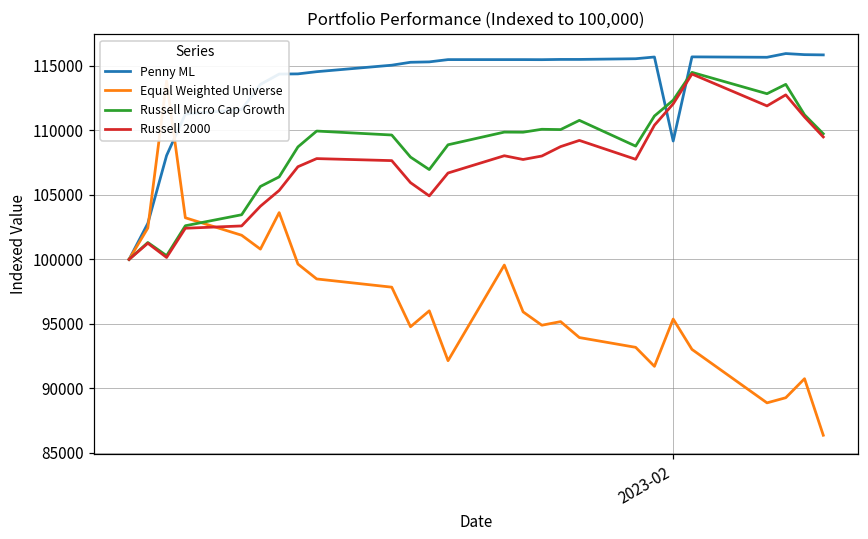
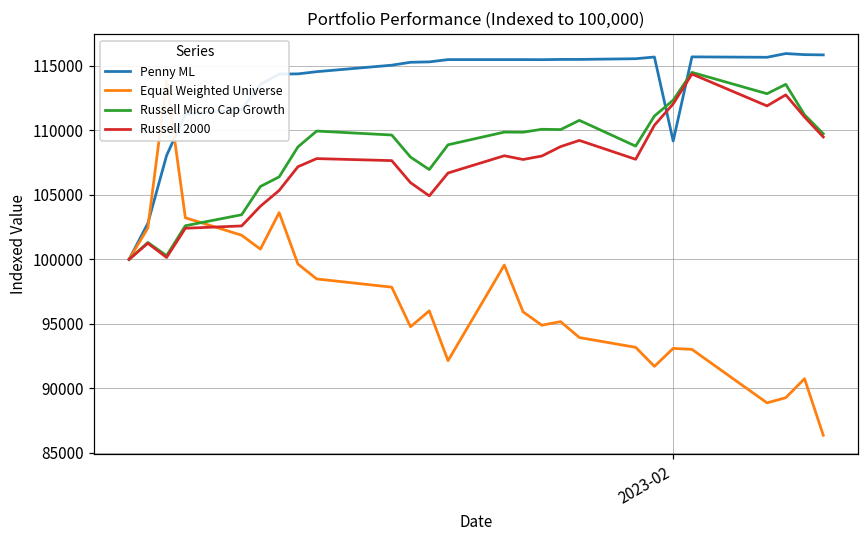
Equal Weighted Universe, 2023-02: 95400 -> 93100
